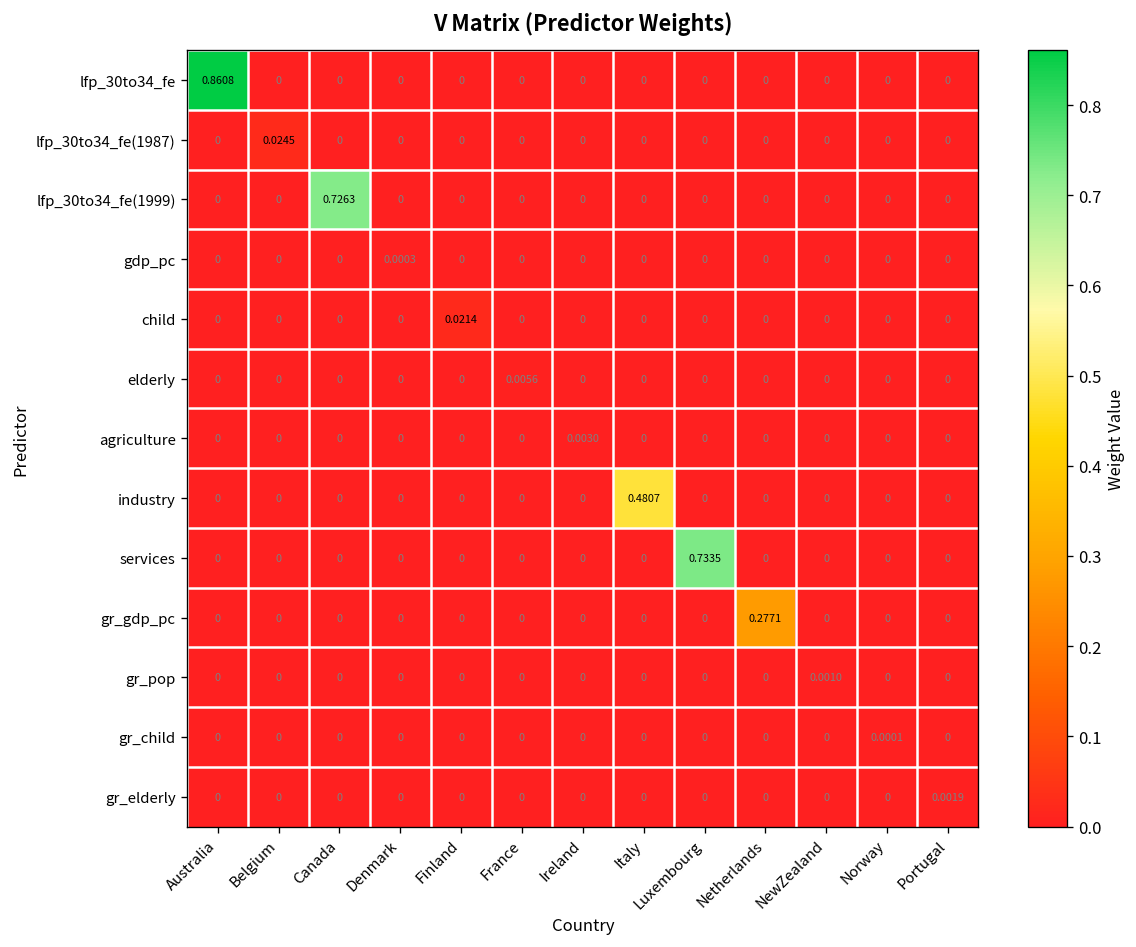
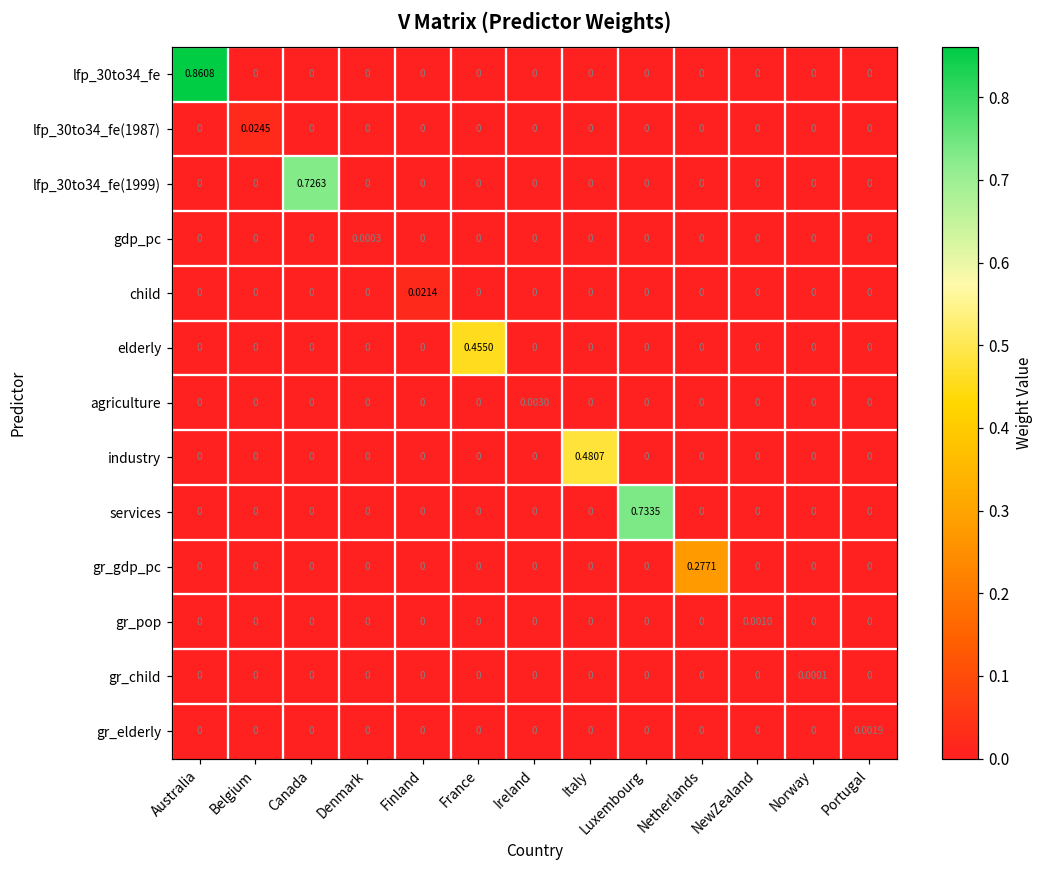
elderly, France: 0.0056 -> 0.4550
